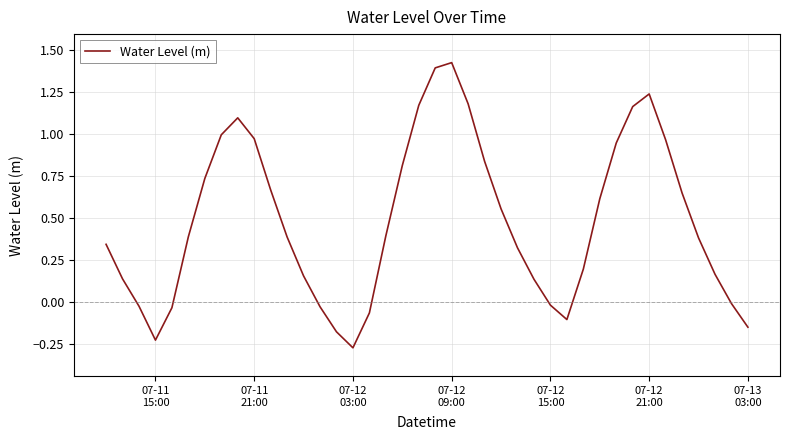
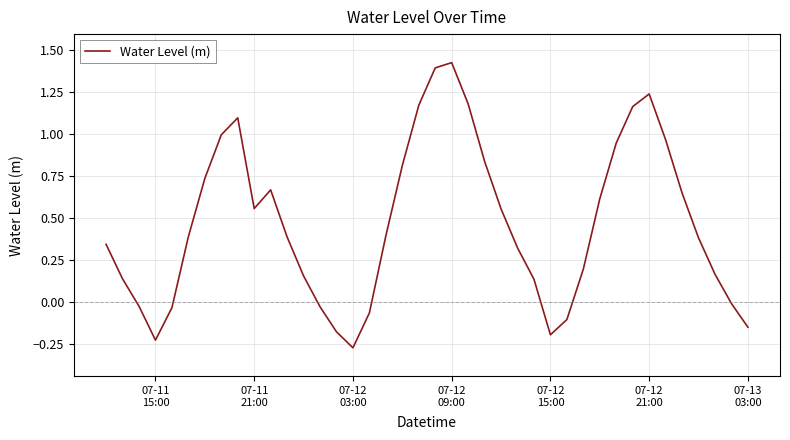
07-11 21:00: 0.97 -> 0.56
07-12 15:00: -0.02 -> -0.20
